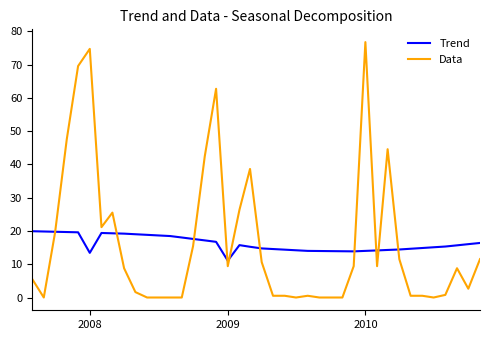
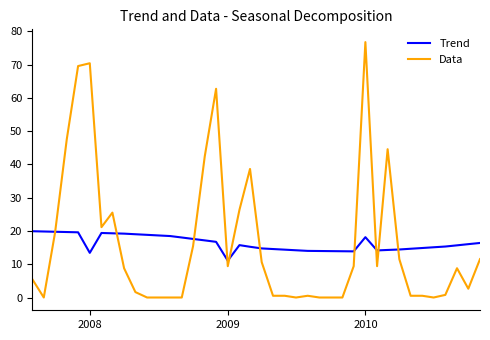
Data, 2008: 75 -> 70
Trend, 2010: 14 -> 18
